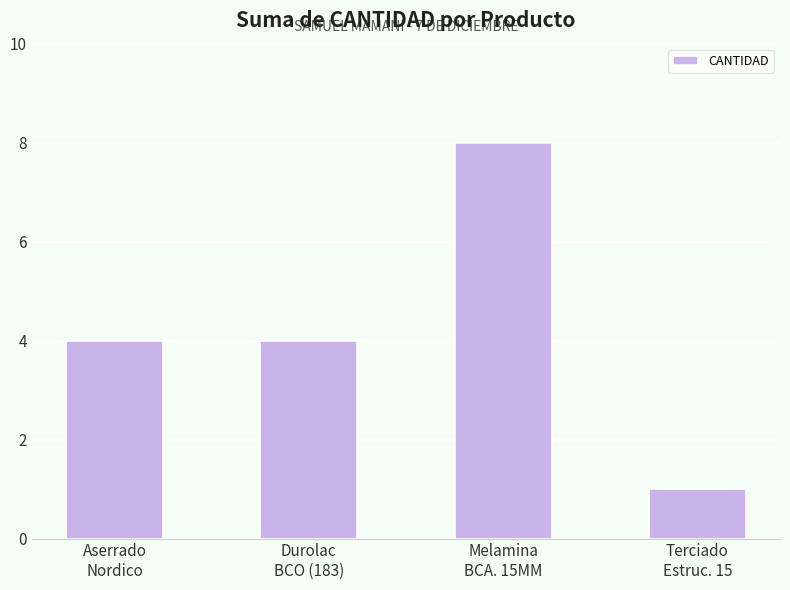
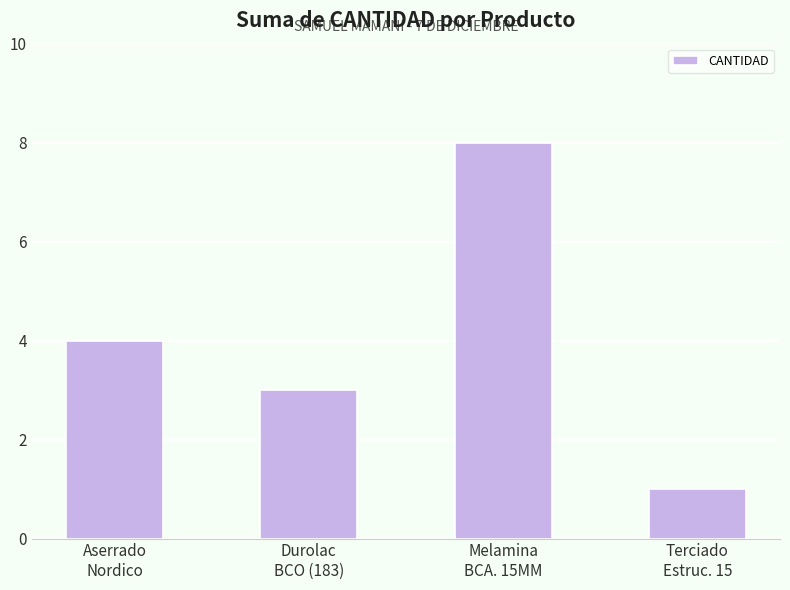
Durolac BCO (183): 4 -> 3
